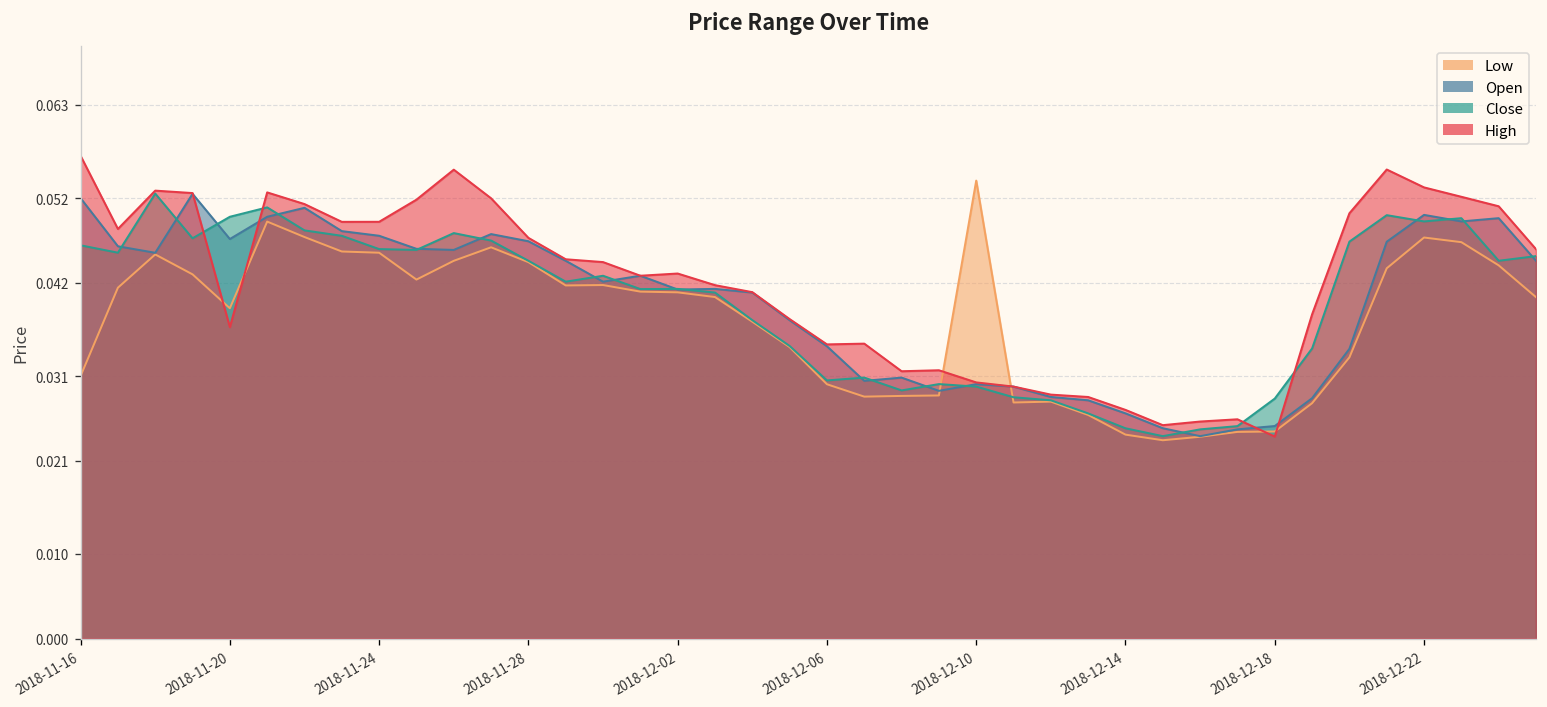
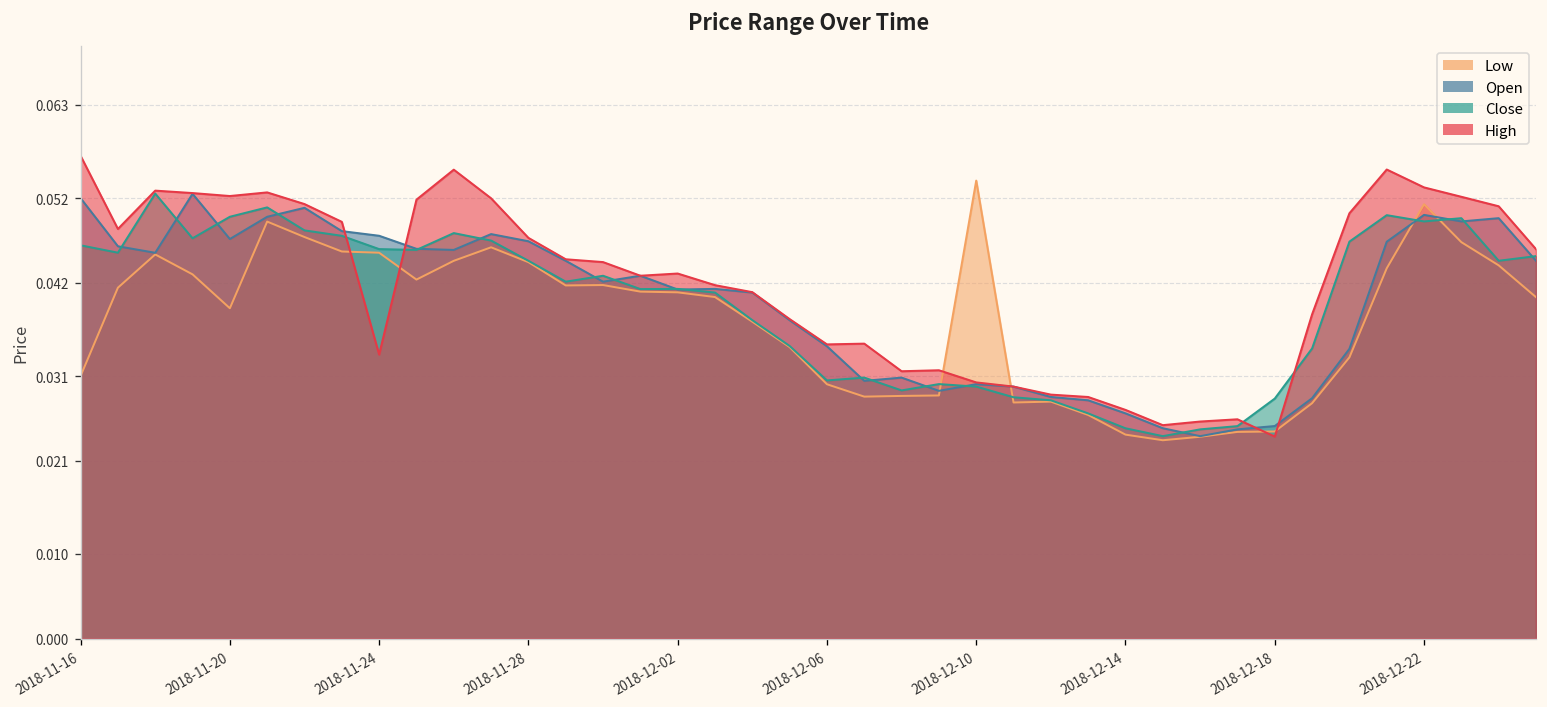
High, 2018-11-20: 0.037 -> 0.052
High, 2018-11-24: 0.049 -> 0.034
Low, 2018-12-22: 0.047 -> 0.051
